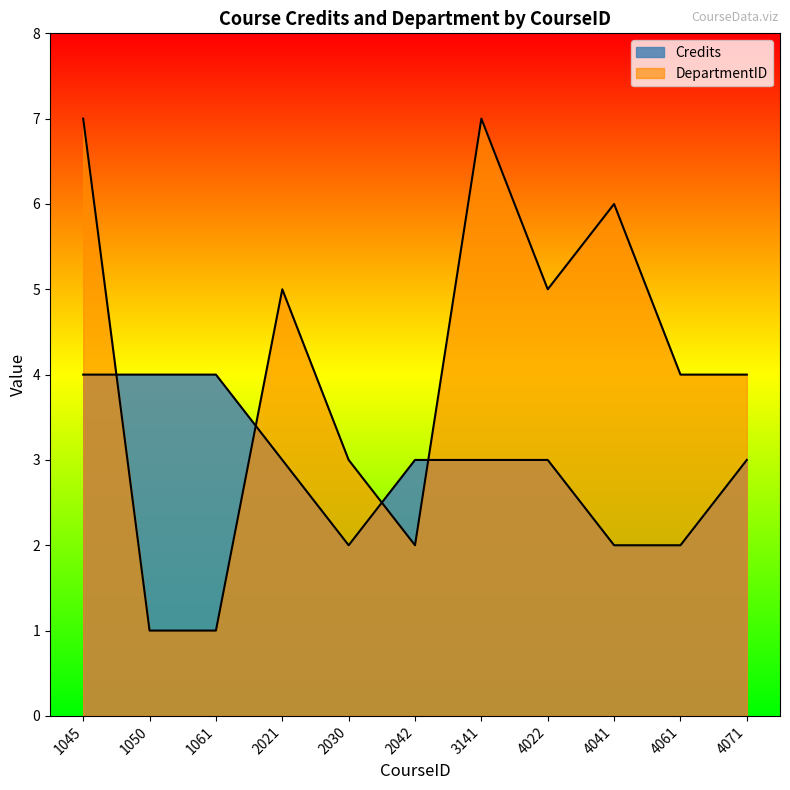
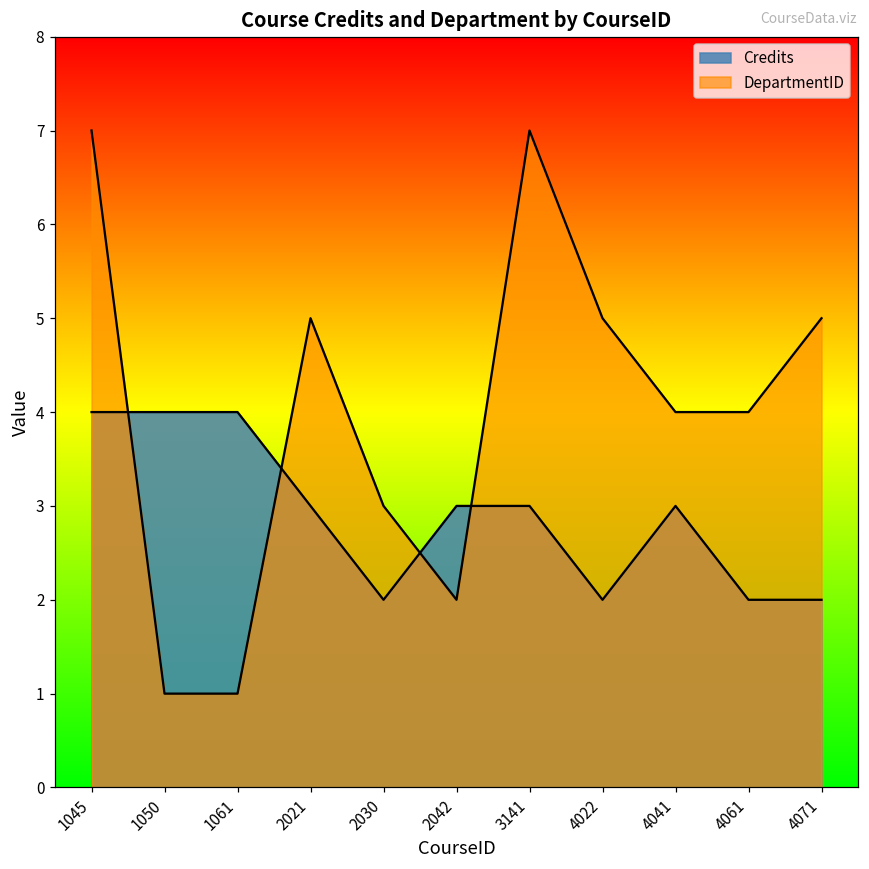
Credits, 4022: 3 -> 2
Credits, 4041: 2 -> 3
DepartmentID, 4041: 6 -> 4
Credits, 4071: 3 -> 2
DepartmentID, 4071: 4 -> 5
